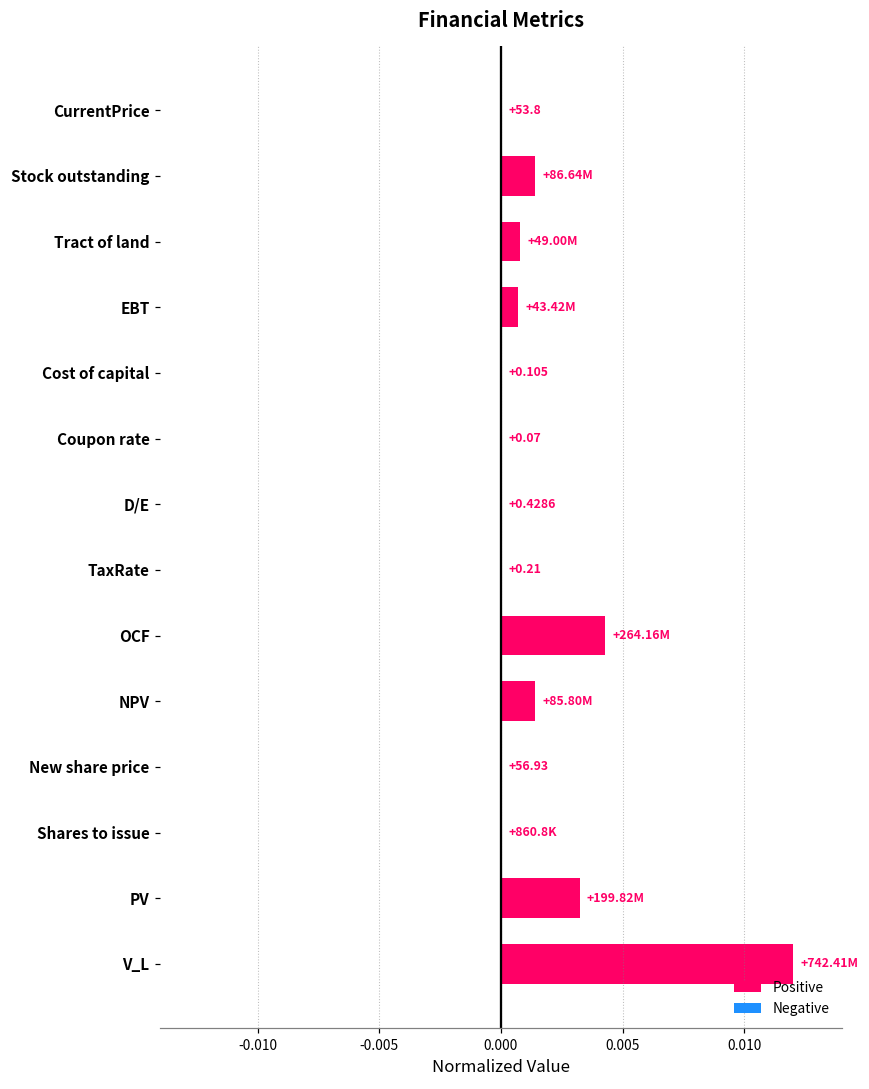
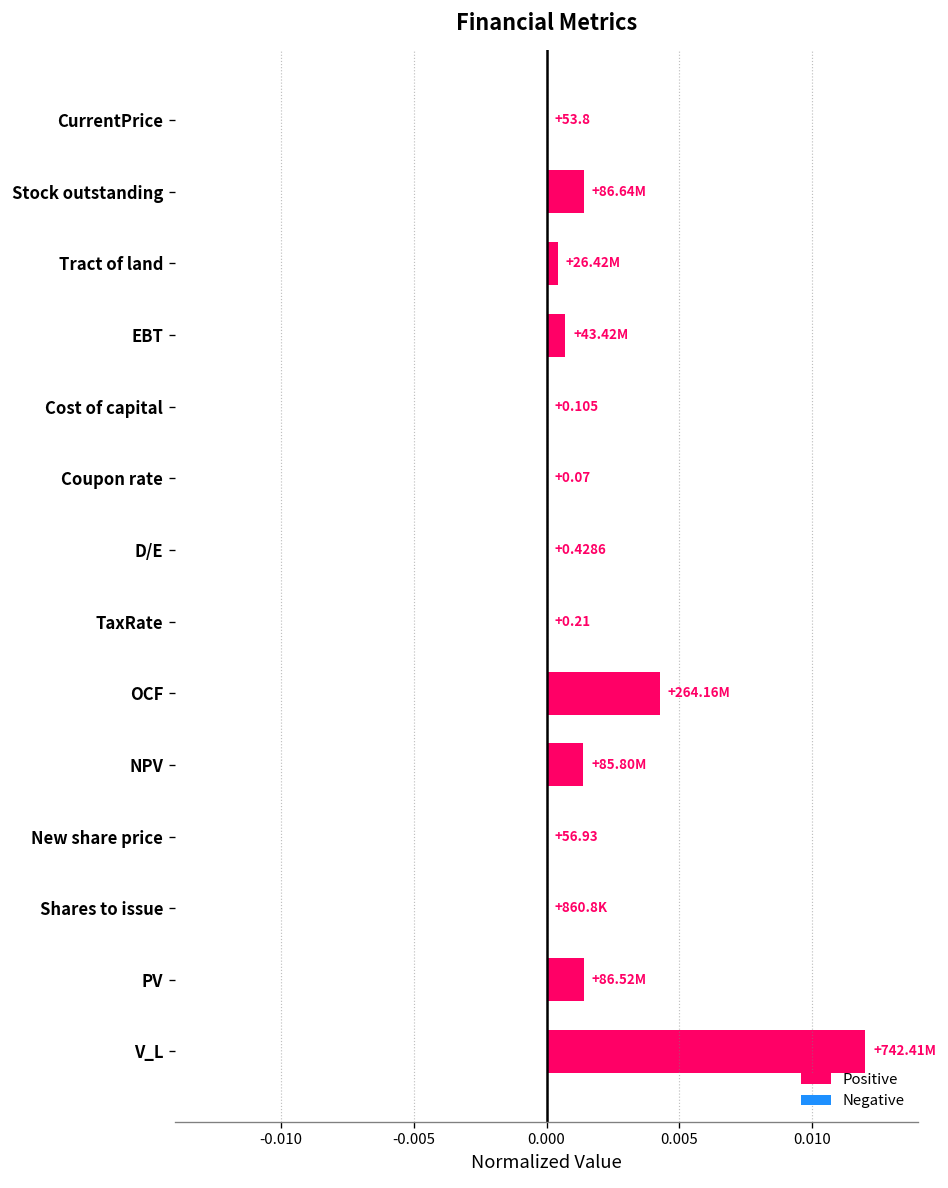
Tract of land: +49.00M -> +26.42M
PV: +199.82M -> +86.52M
